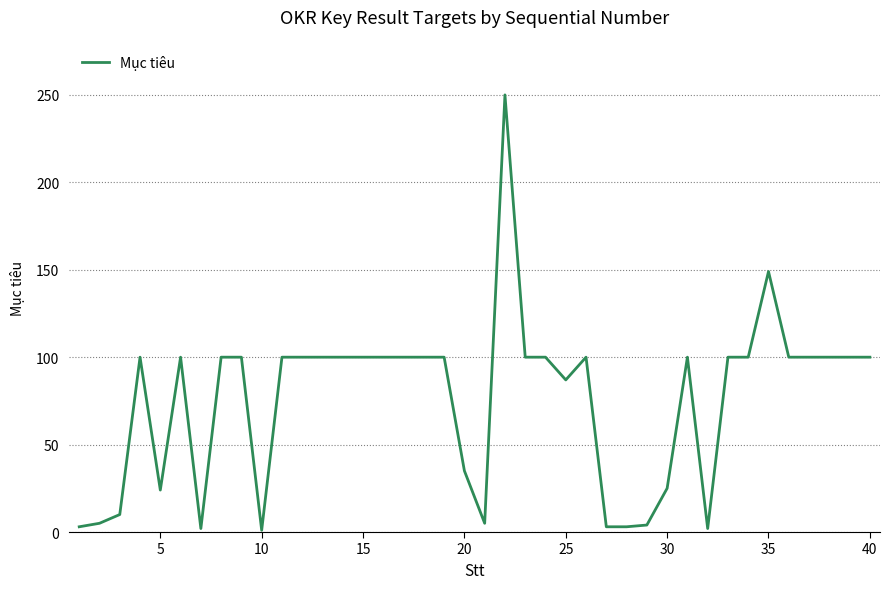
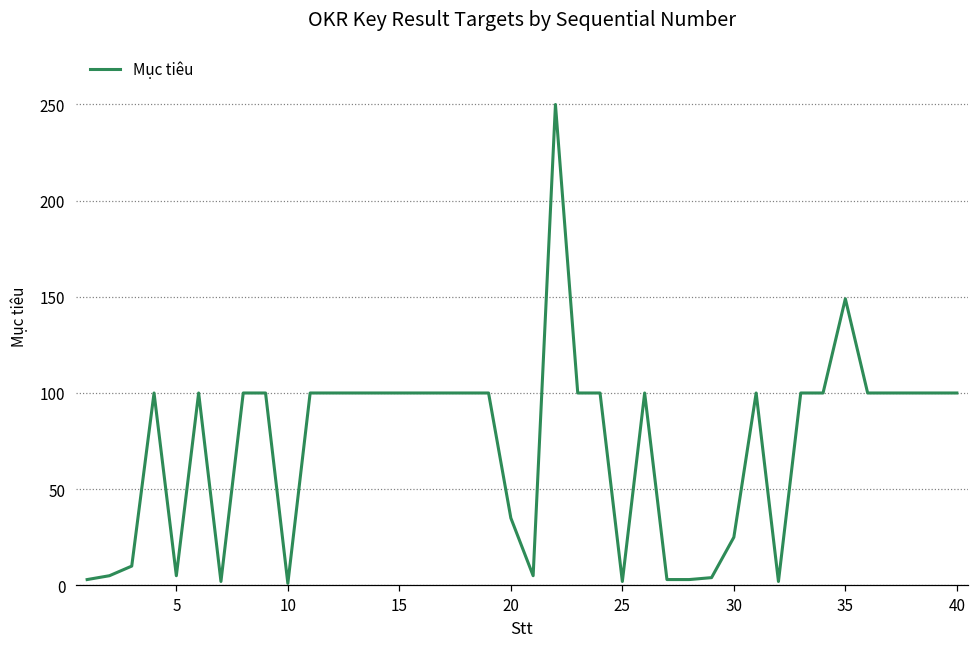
5: 24 -> 5
25: 87 -> 2
